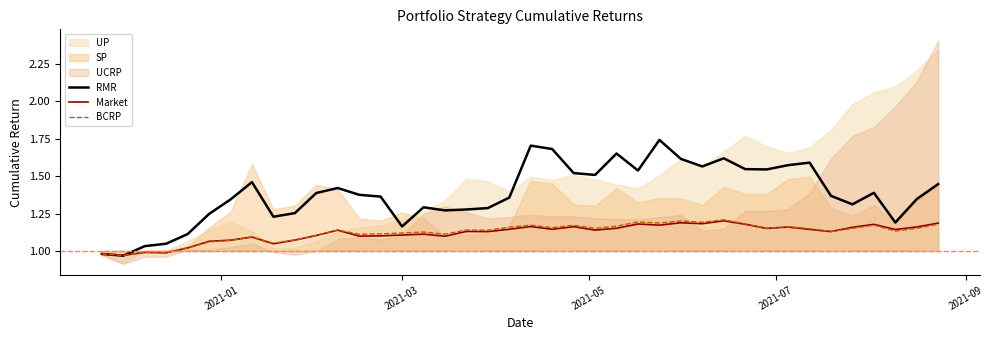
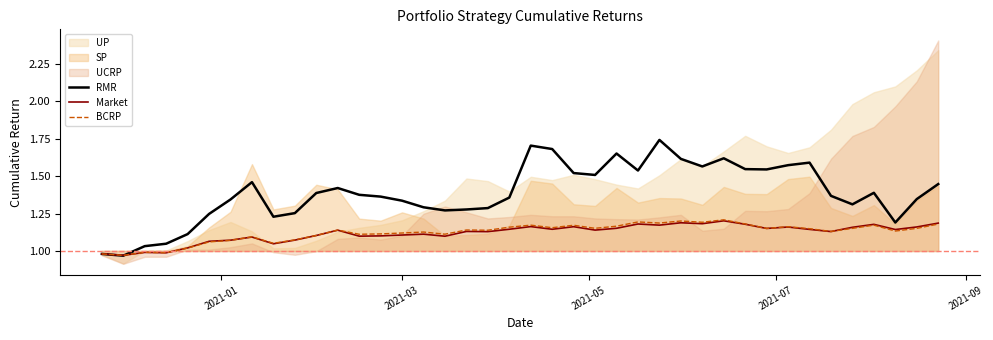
RMR, 2021-03: 1.16 -> 1.34
